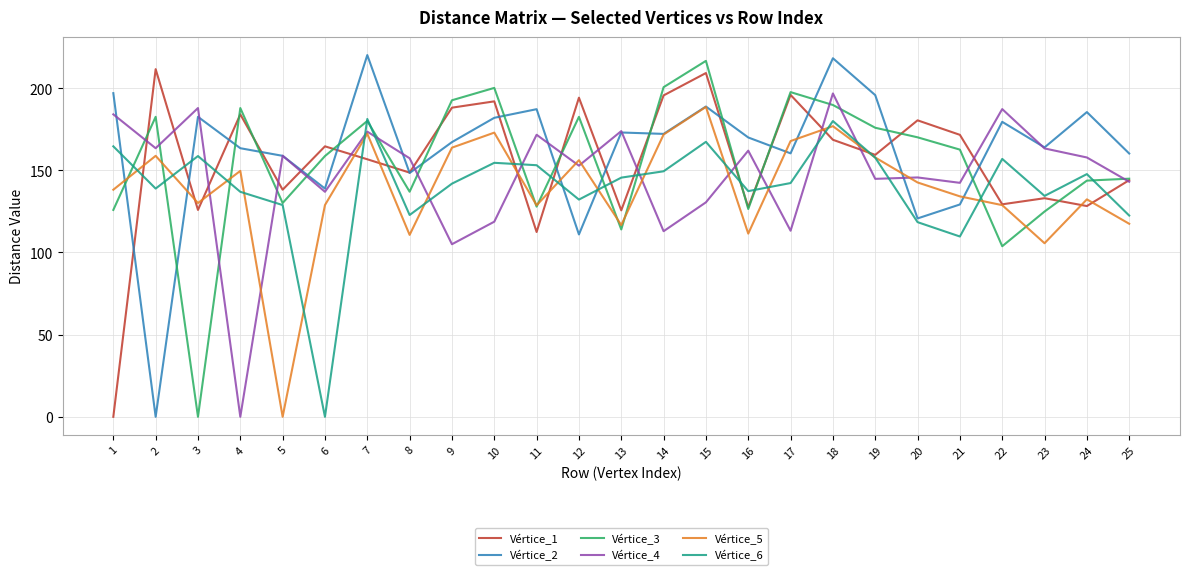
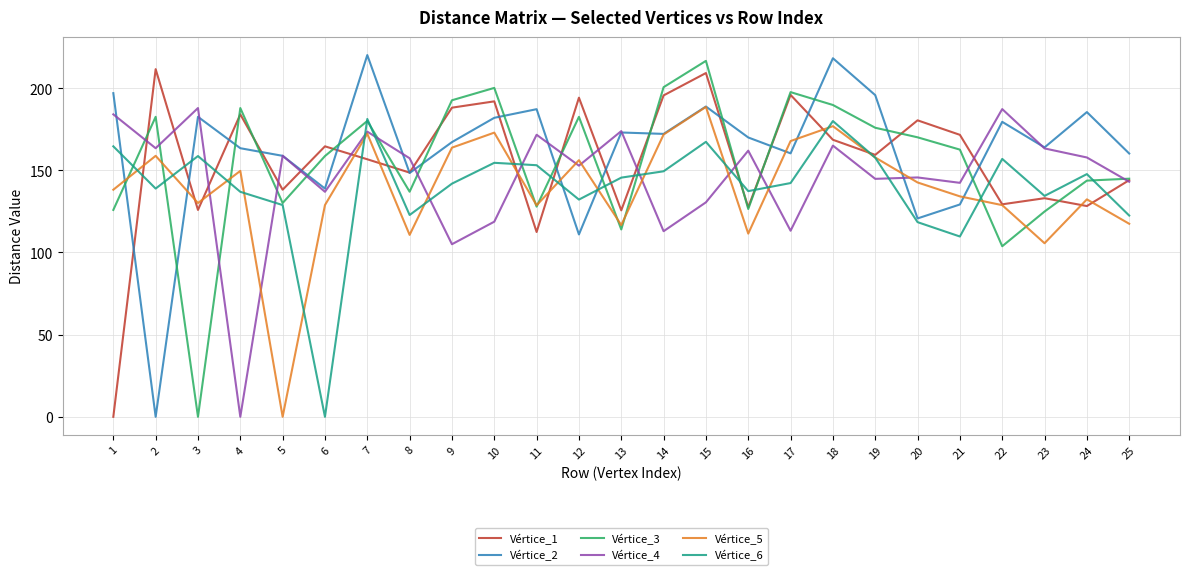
Vértice_4, 18: 197 -> 165
